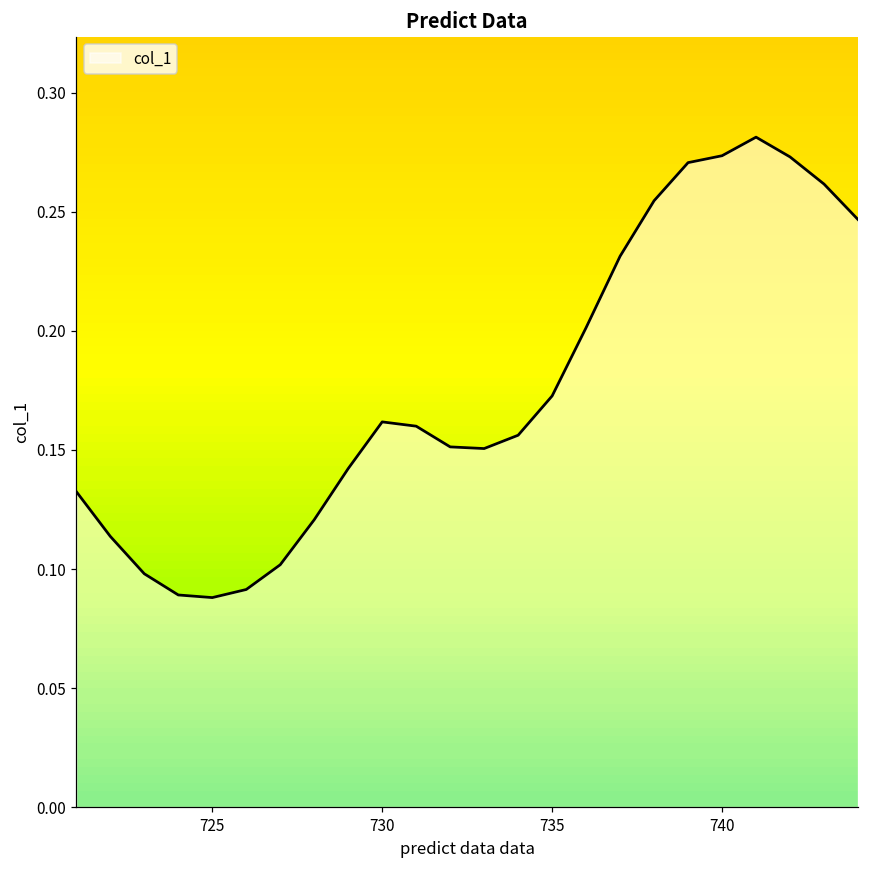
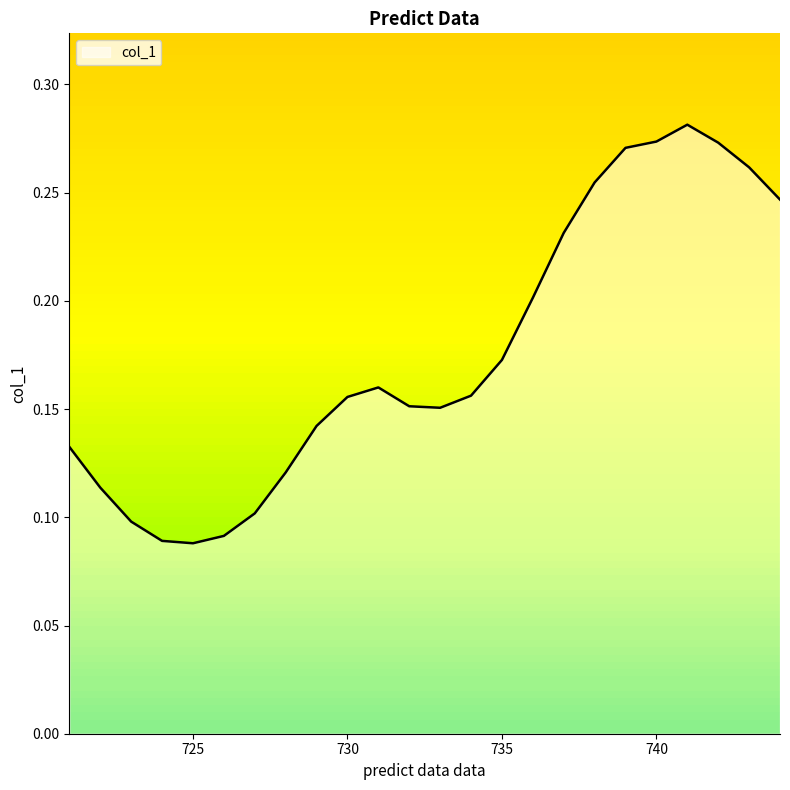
730: 0.162 -> 0.156
